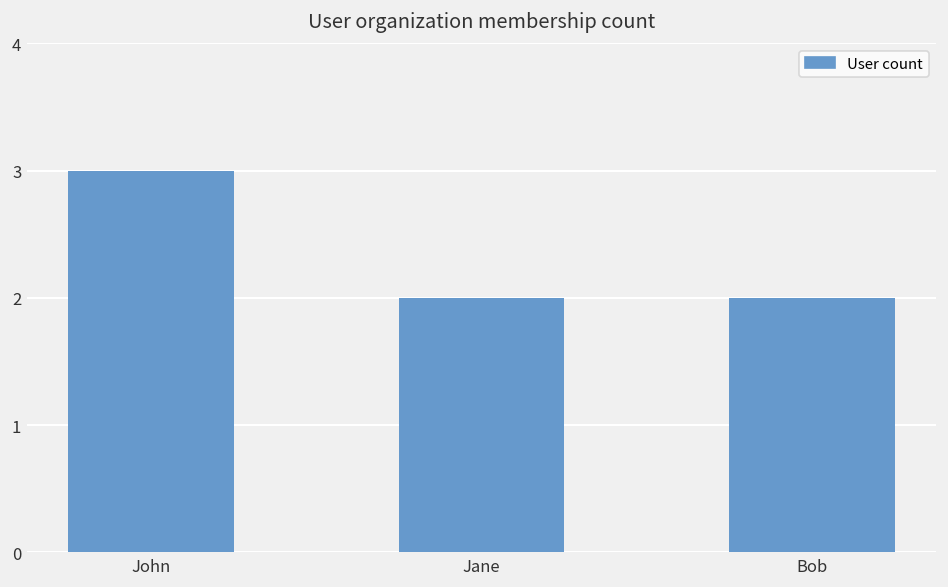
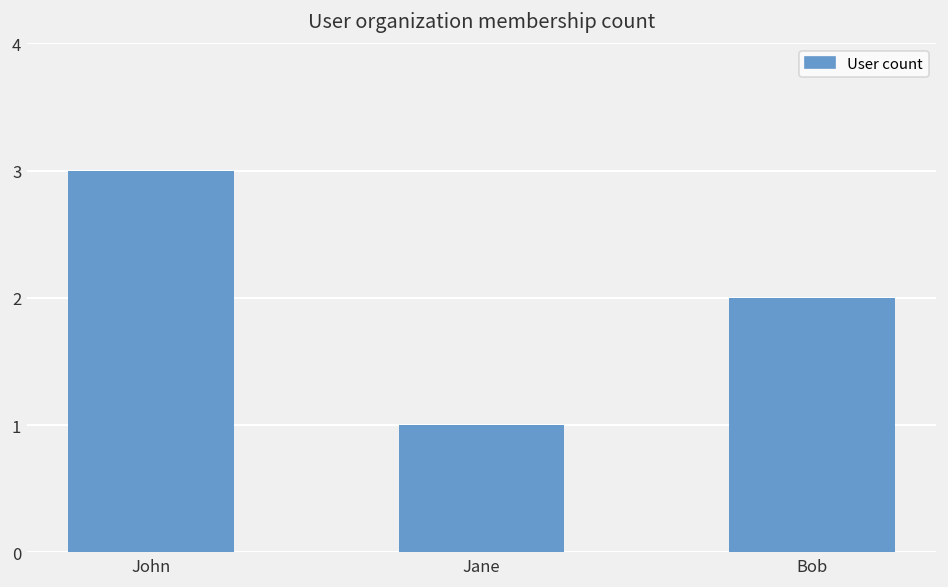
Jane: 2 -> 1
